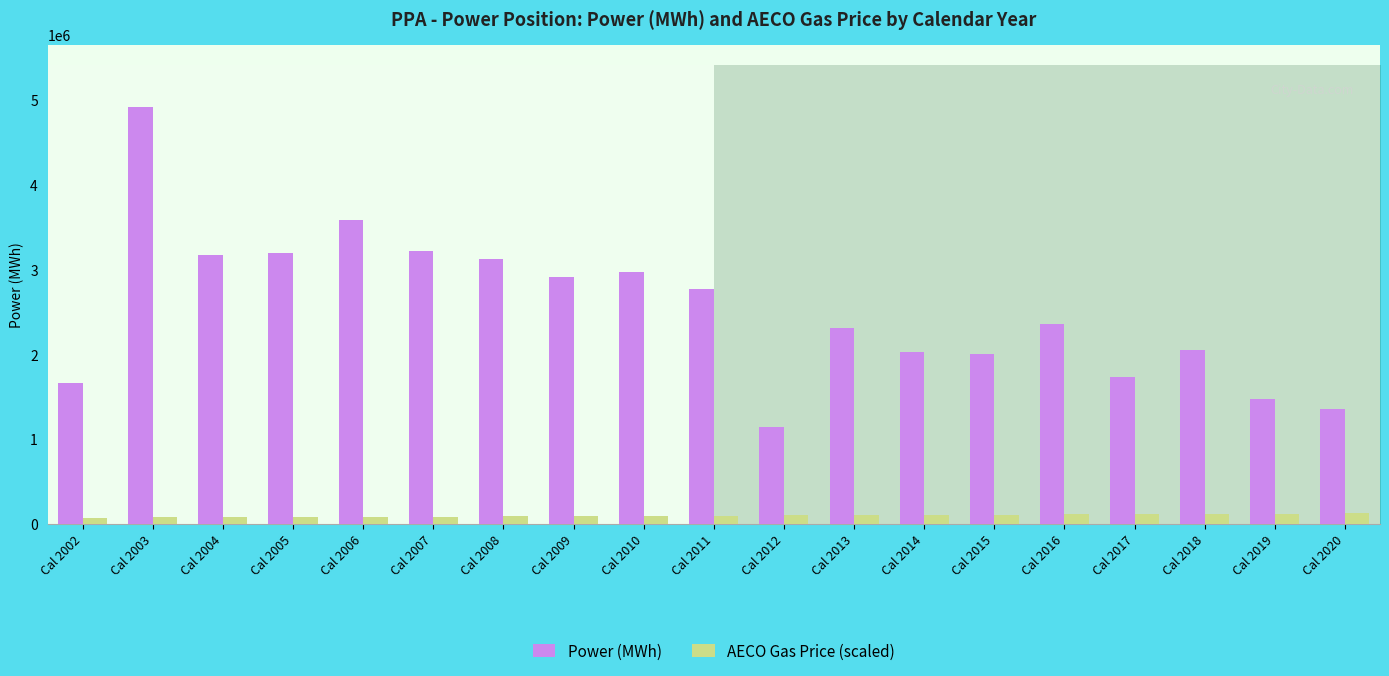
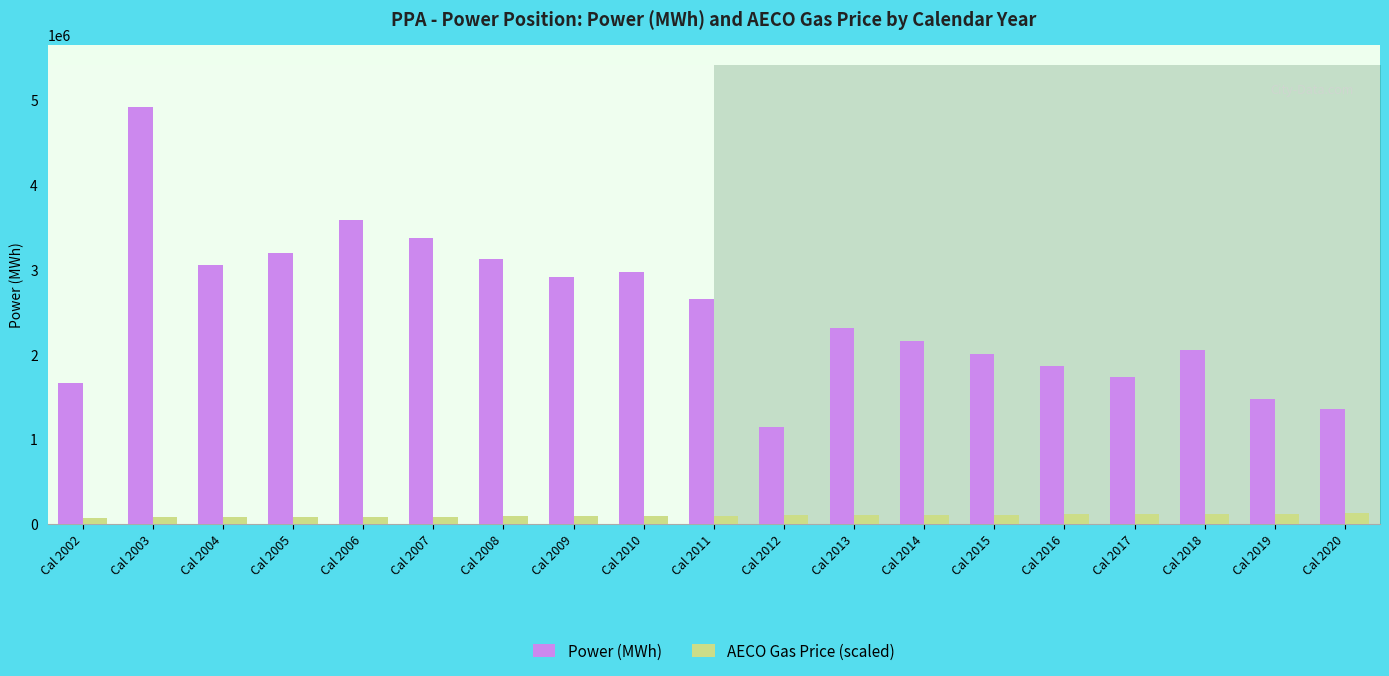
Power (MWh), Cal 2004: 3200000 -> 3100000
Power (MWh), Cal 2007: 3200000 -> 3400000
Power (MWh), Cal 2011: 2800000 -> 2700000
Power (MWh), Cal 2014: 2000000 -> 2200000
Power (MWh), Cal 2016: 2400000 -> 1900000
